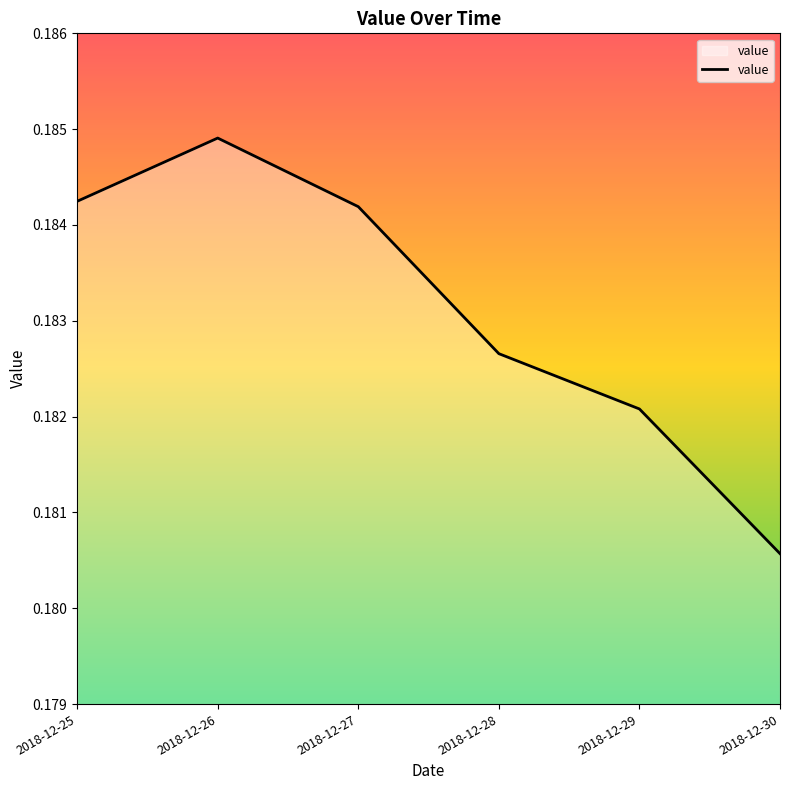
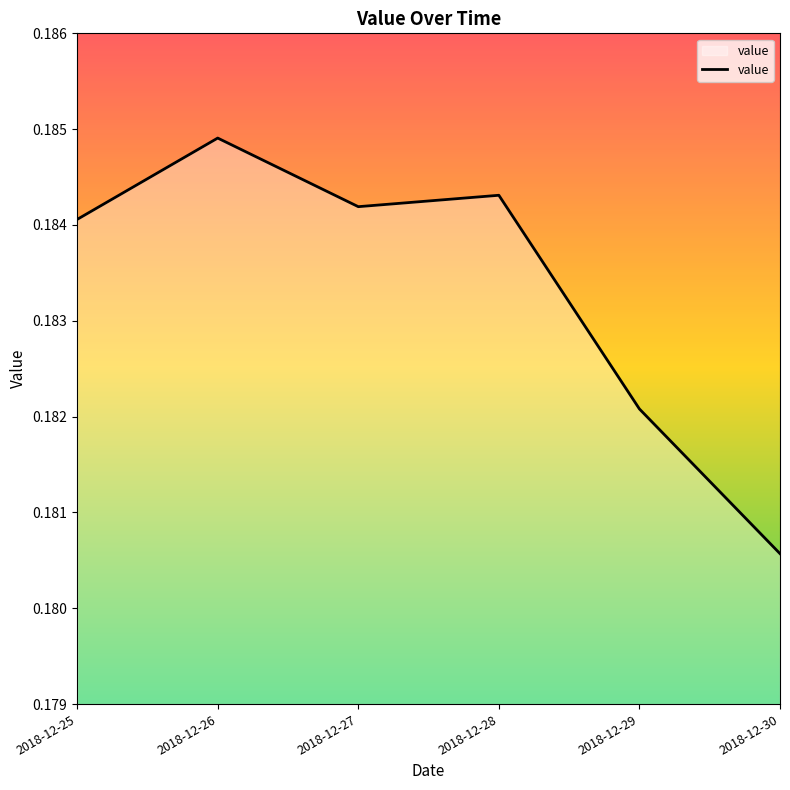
2018-12-25: 0.1842 -> 0.1841
2018-12-28: 0.1827 -> 0.1843
